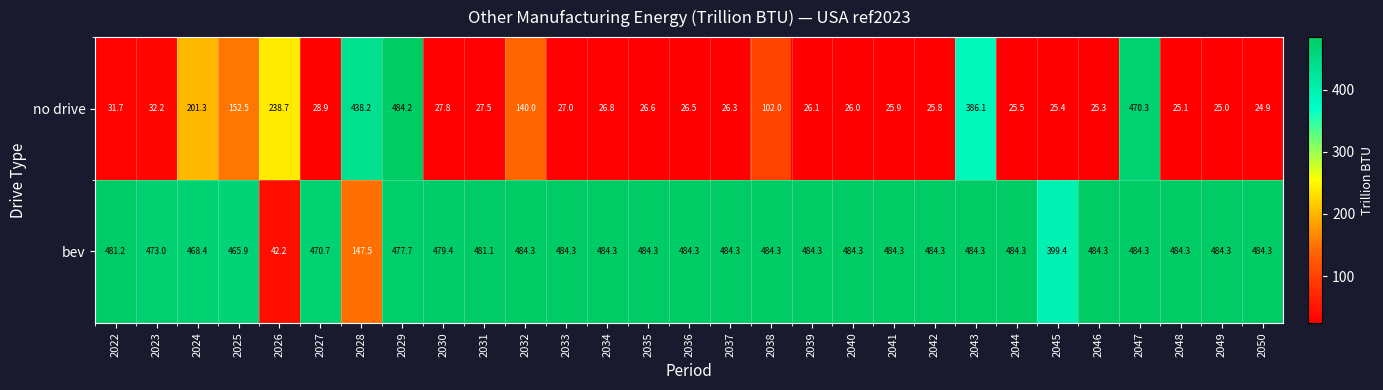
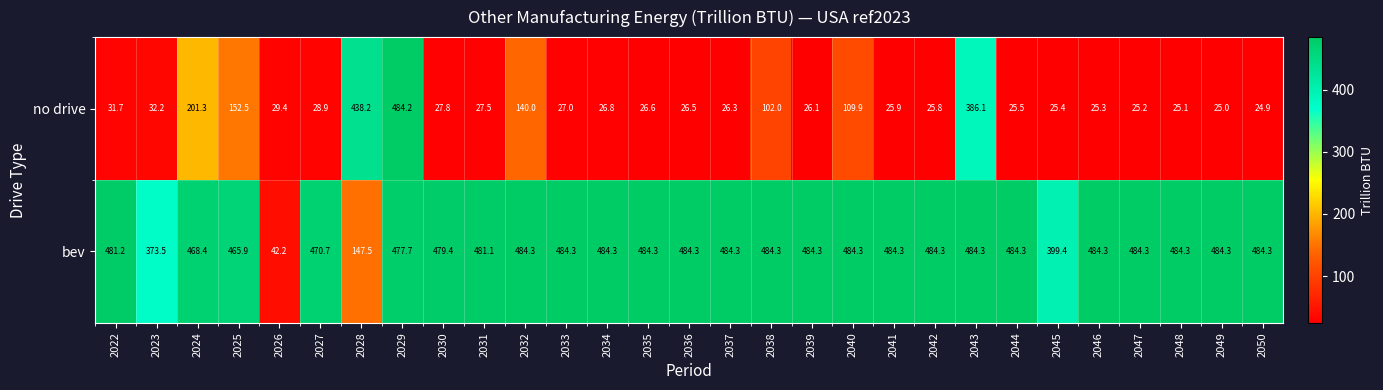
no drive, 2026: 238.7 -> 29.4
no drive, 2040: 26.0 -> 109.9
no drive, 2047: 470.3 -> 25.2
bev, 2023: 473.0 -> 373.5
